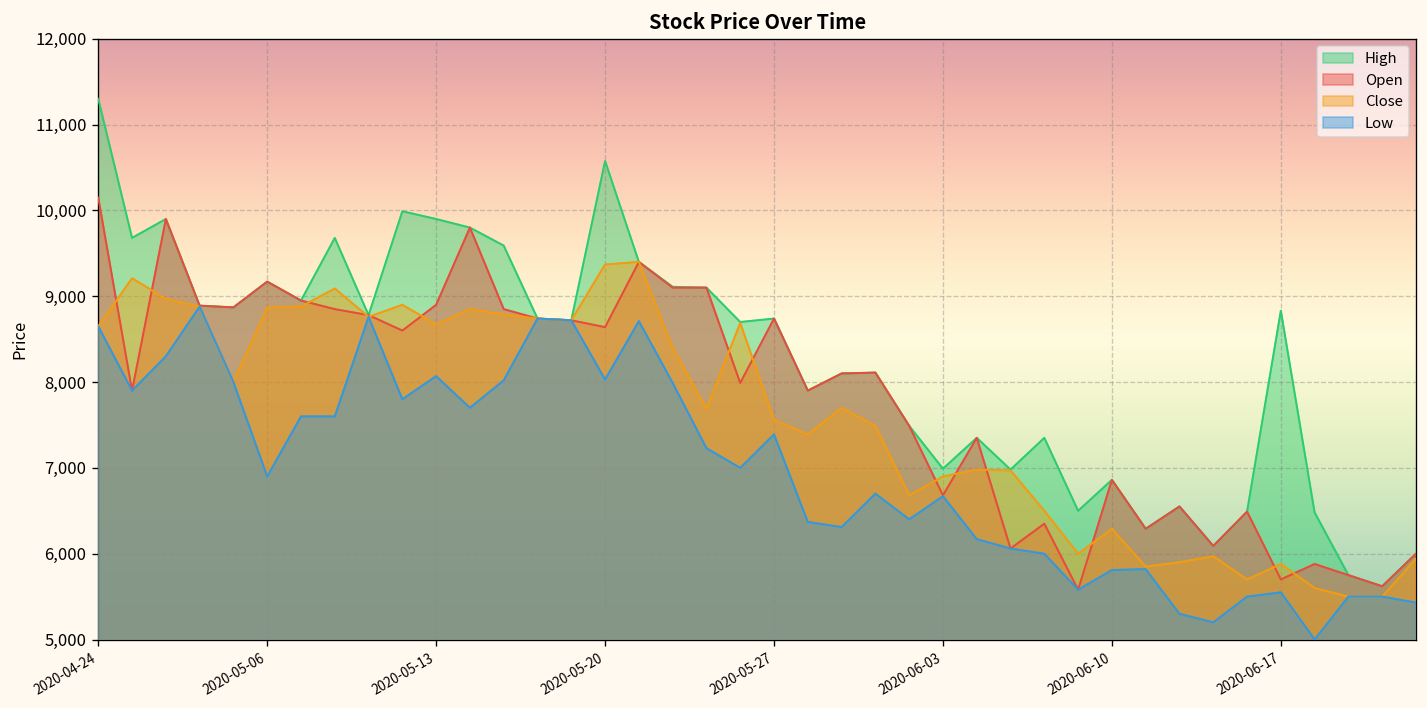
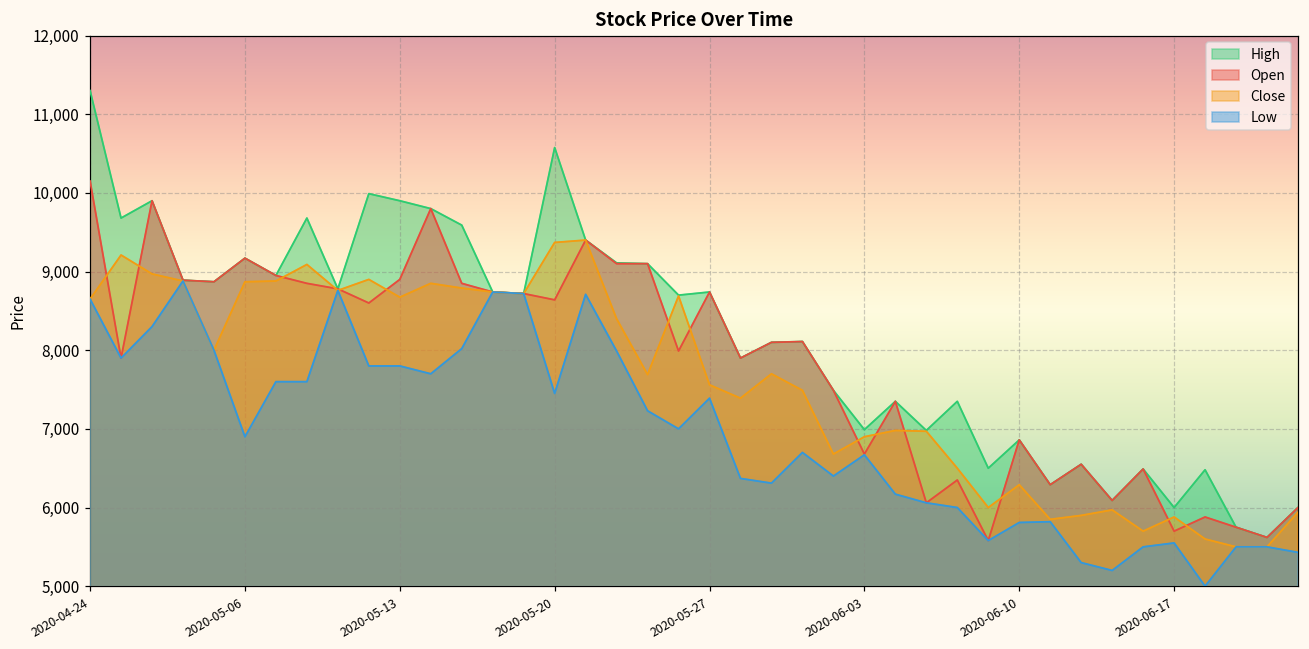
Low, 2020-05-13: 8,100 -> 7,800
Low, 2020-05-20: 8,000 -> 7,500
High, 2020-06-17: 8,800 -> 6,000
